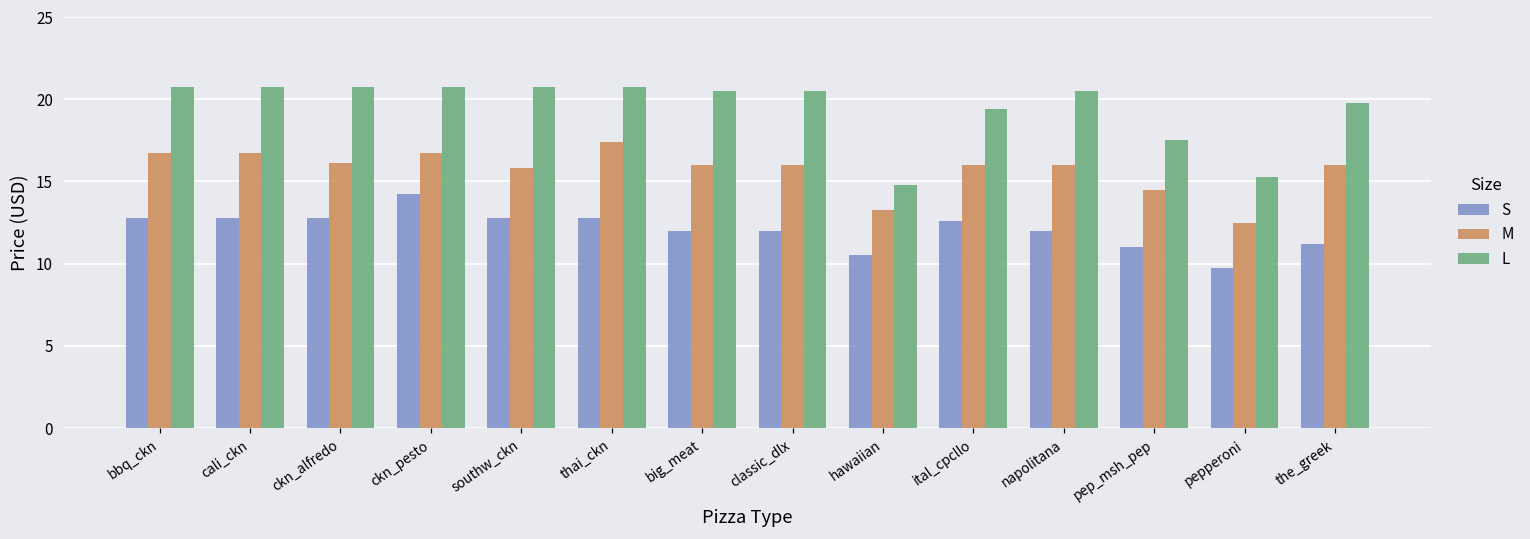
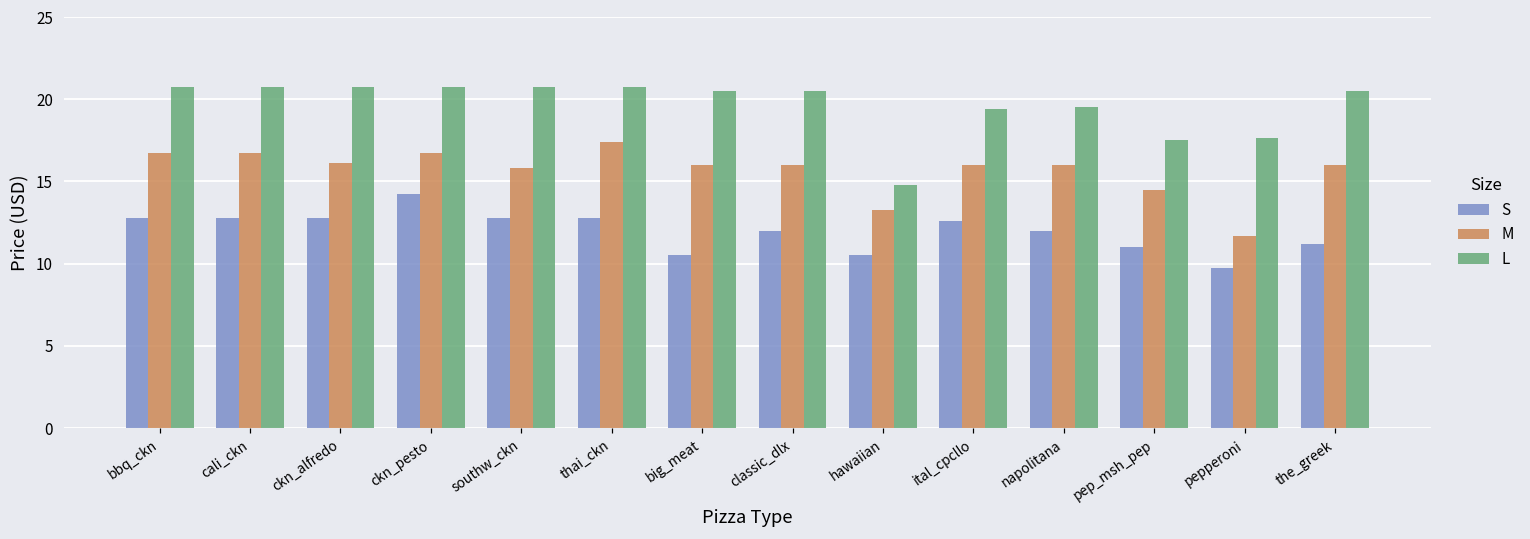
S, big_meat: 12.0 -> 10.5
L, napolitana: 20.5 -> 19.5
M, pepperoni: 12.5 -> 11.7
L, pepperoni: 15.3 -> 17.7
L, the_greek: 19.8 -> 20.5
